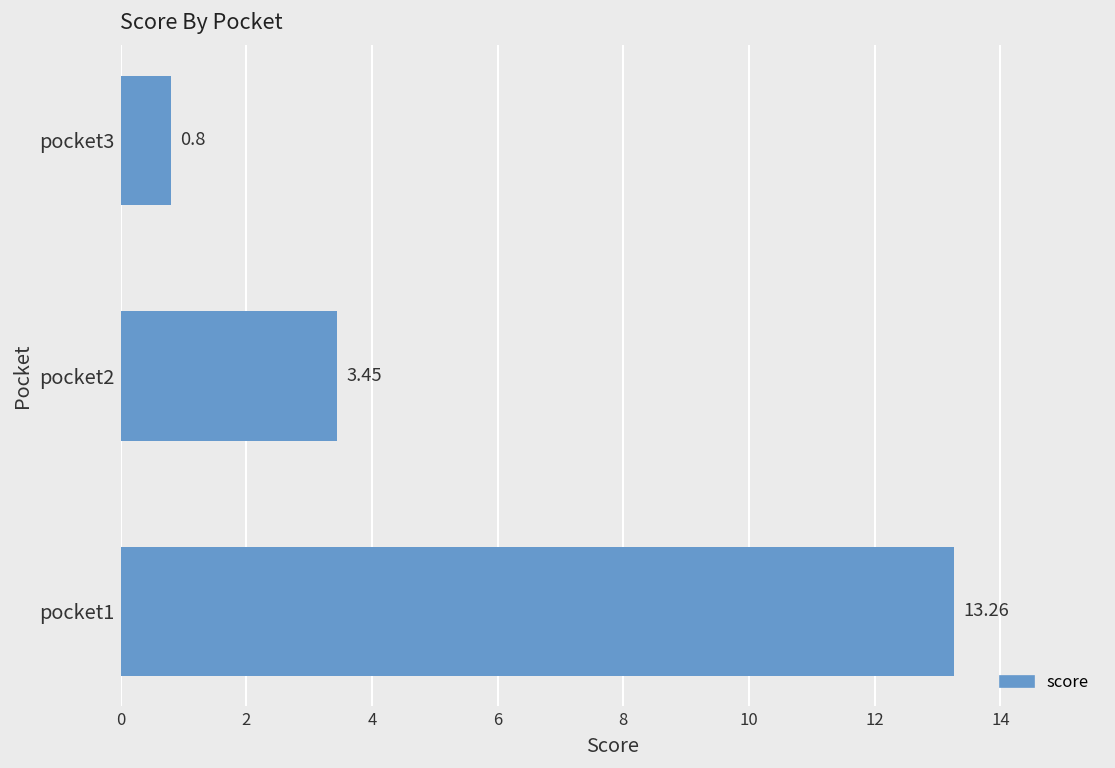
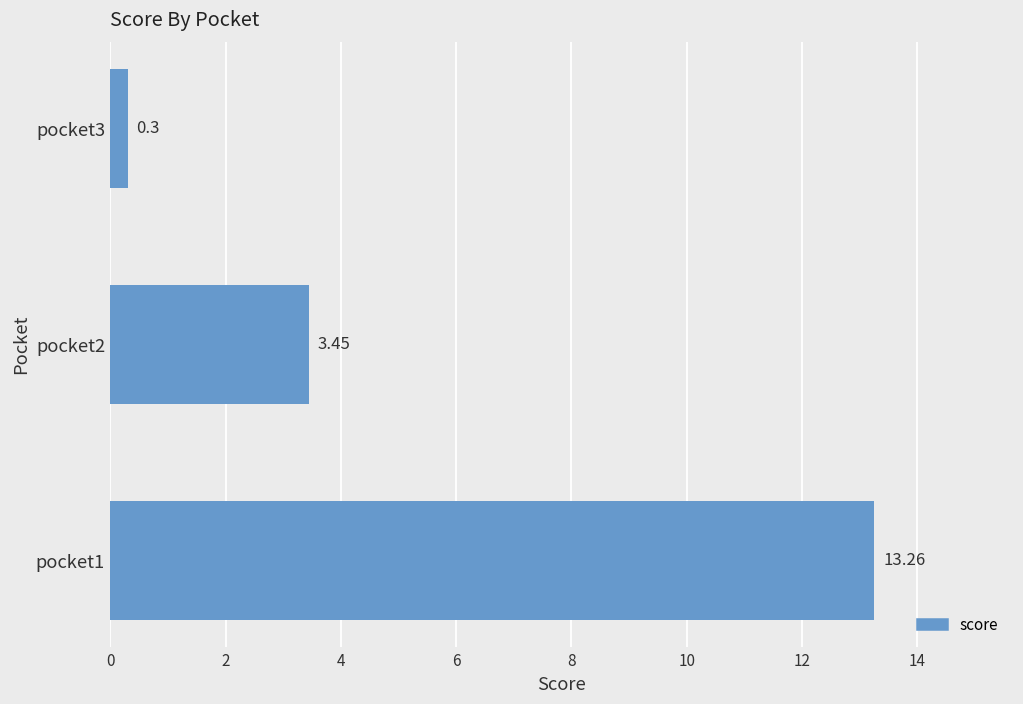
pocket3: 0.8 -> 0.3
